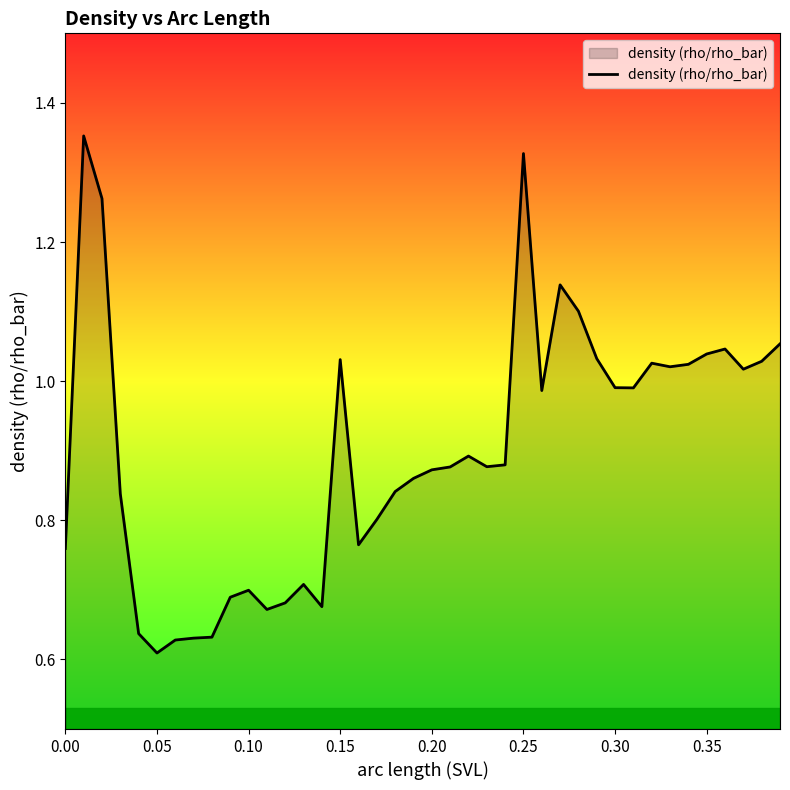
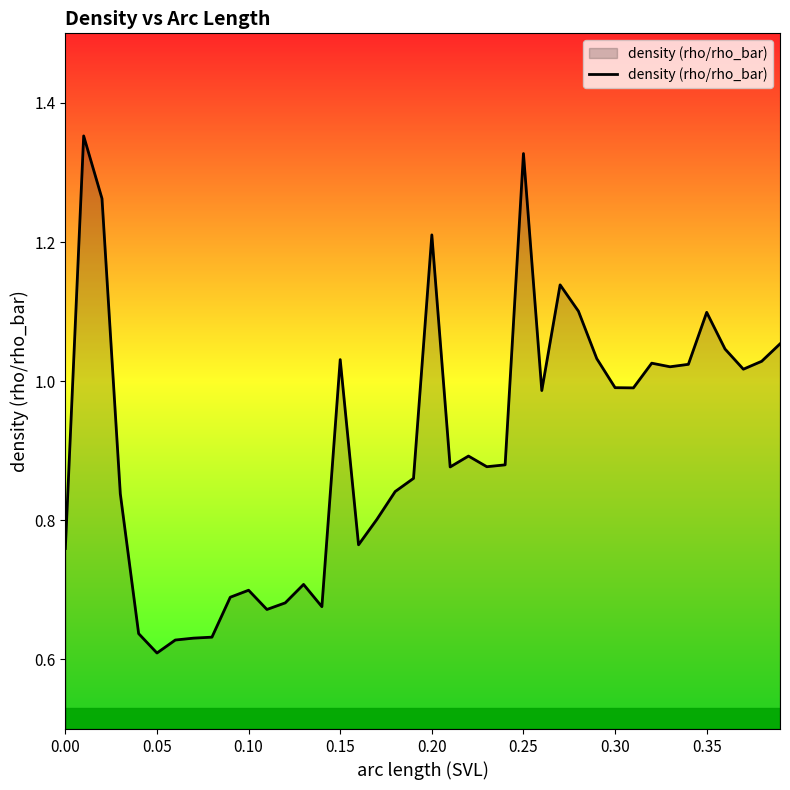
0.20: 0.87 -> 1.21
0.35: 1.04 -> 1.10
